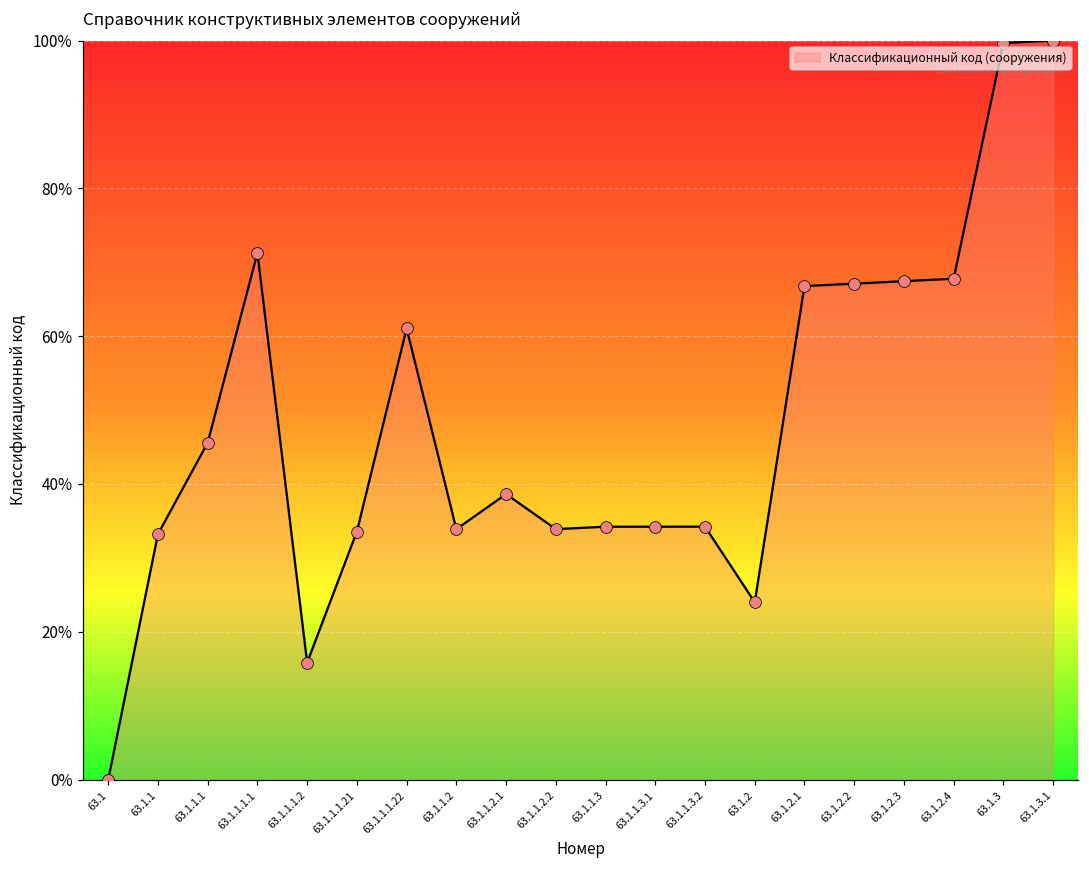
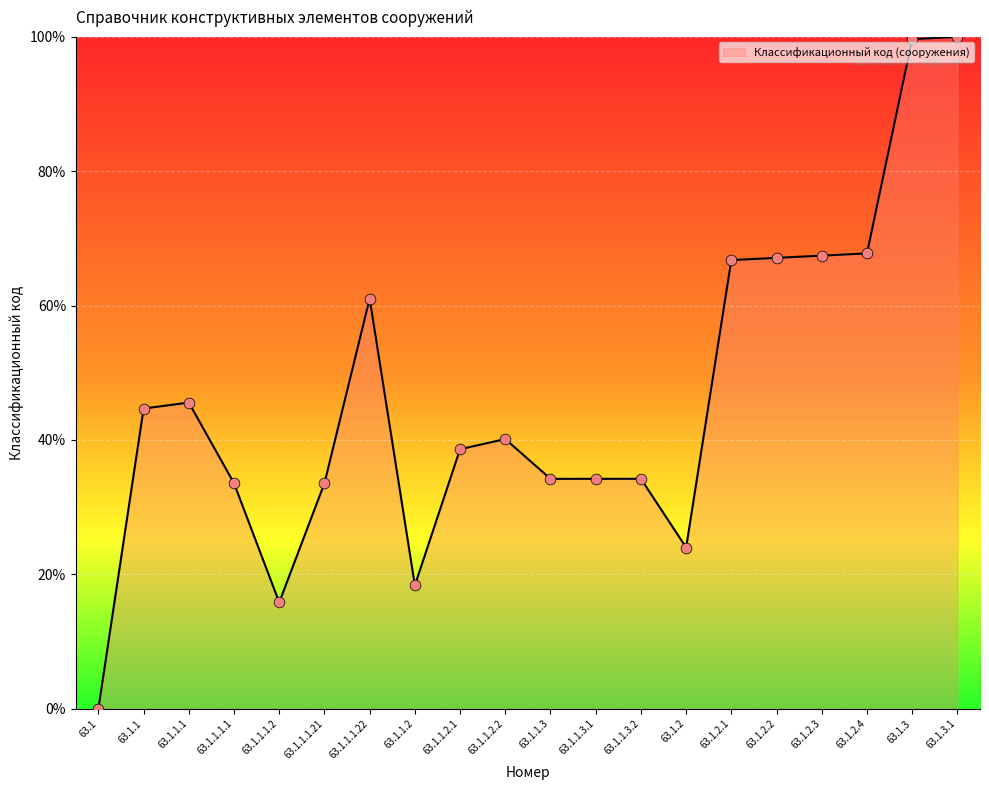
63.1.1: 33% -> 45%
63.1.1.1.1: 71% -> 34%
63.1.1.2: 34% -> 18%
63.1.1.2.2: 34% -> 40%
